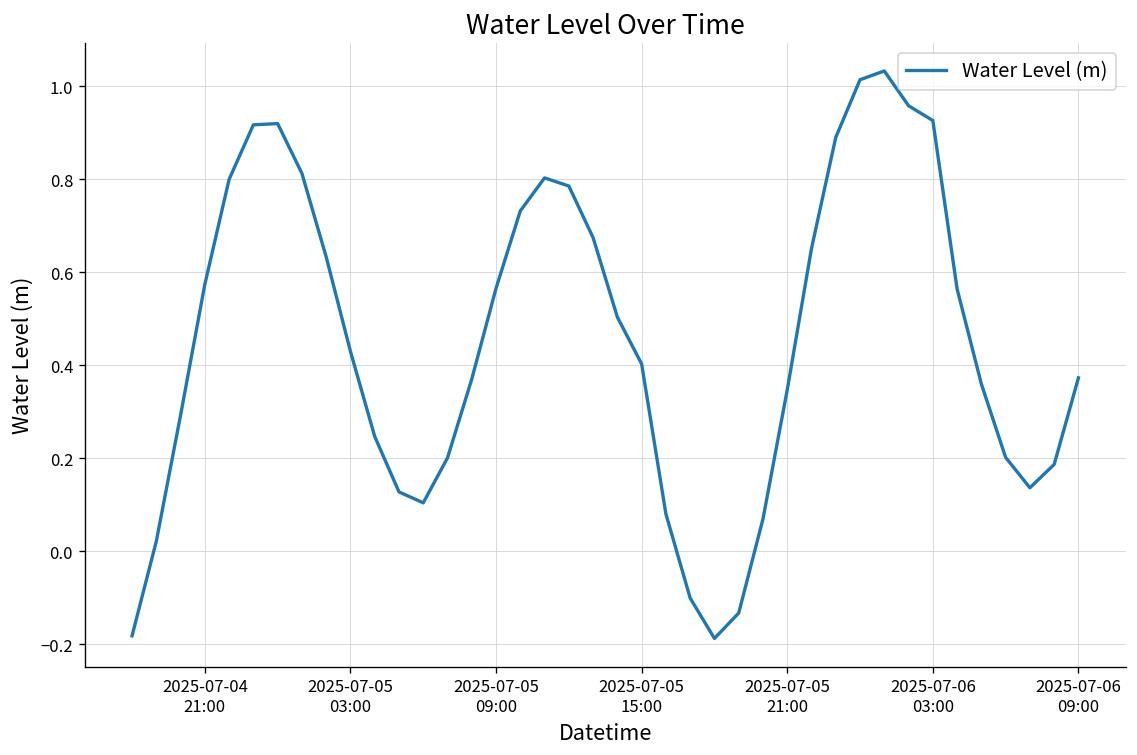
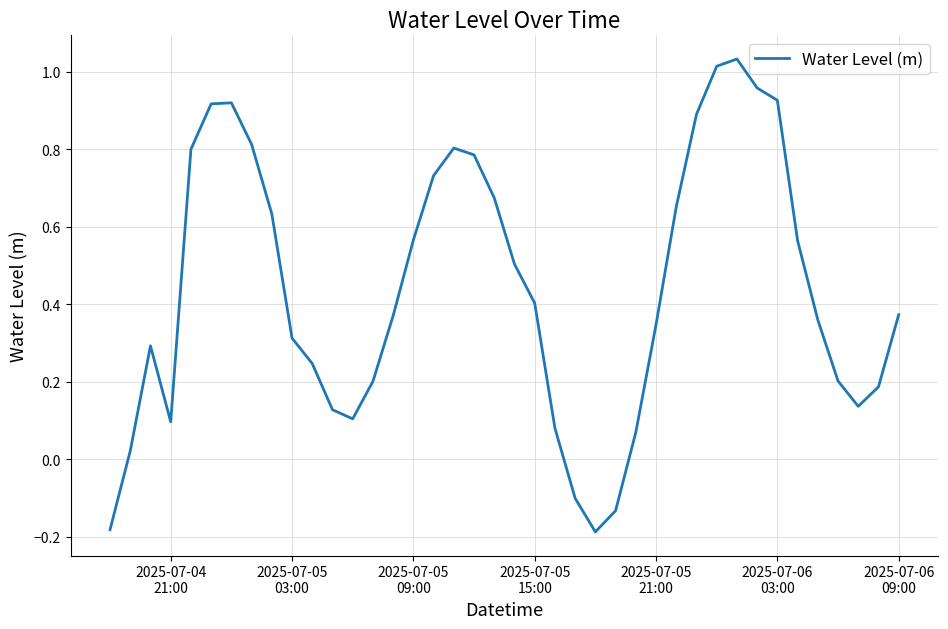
2025-07-04 21:00: 0.57 -> 0.10
2025-07-05 03:00: 0.43 -> 0.31
